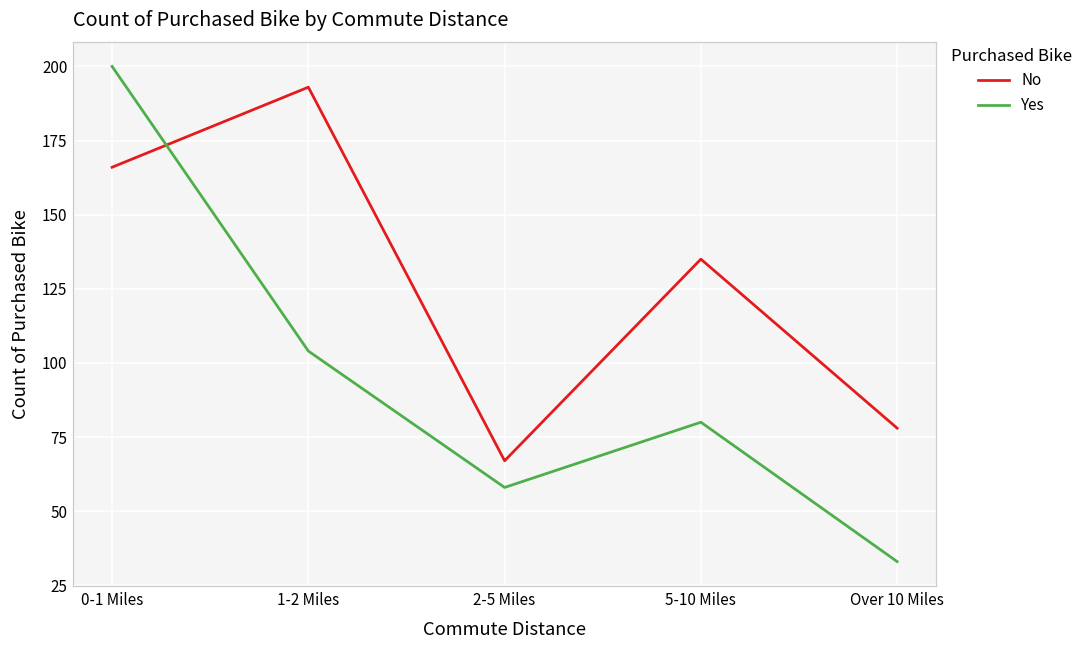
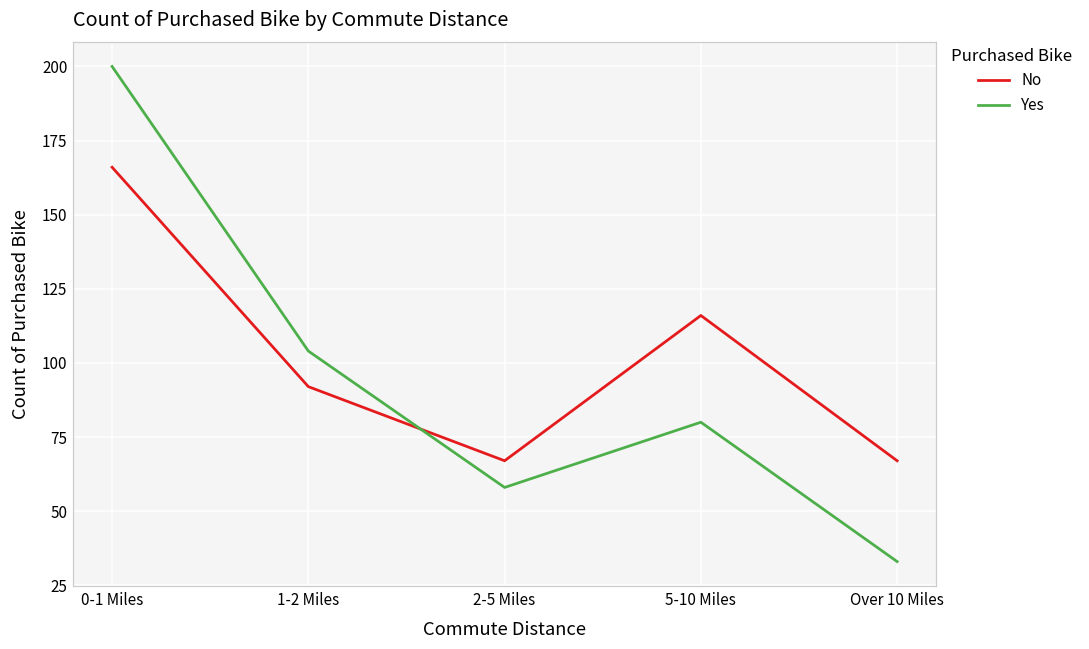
No, 1-2 Miles: 193 -> 92
No, 5-10 Miles: 135 -> 116
No, Over 10 Miles: 78 -> 67
